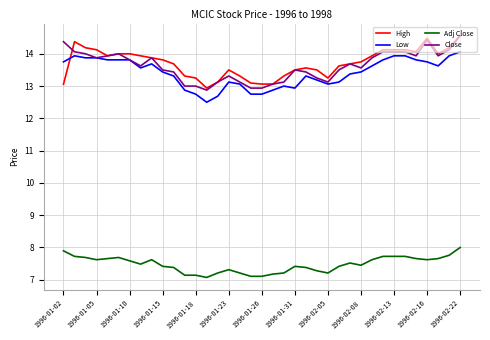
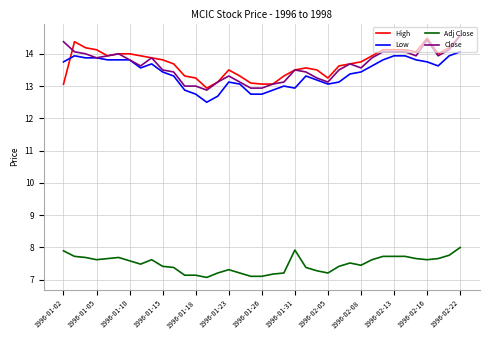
Adj Close, 1996-01-31: 7.4 -> 7.9
